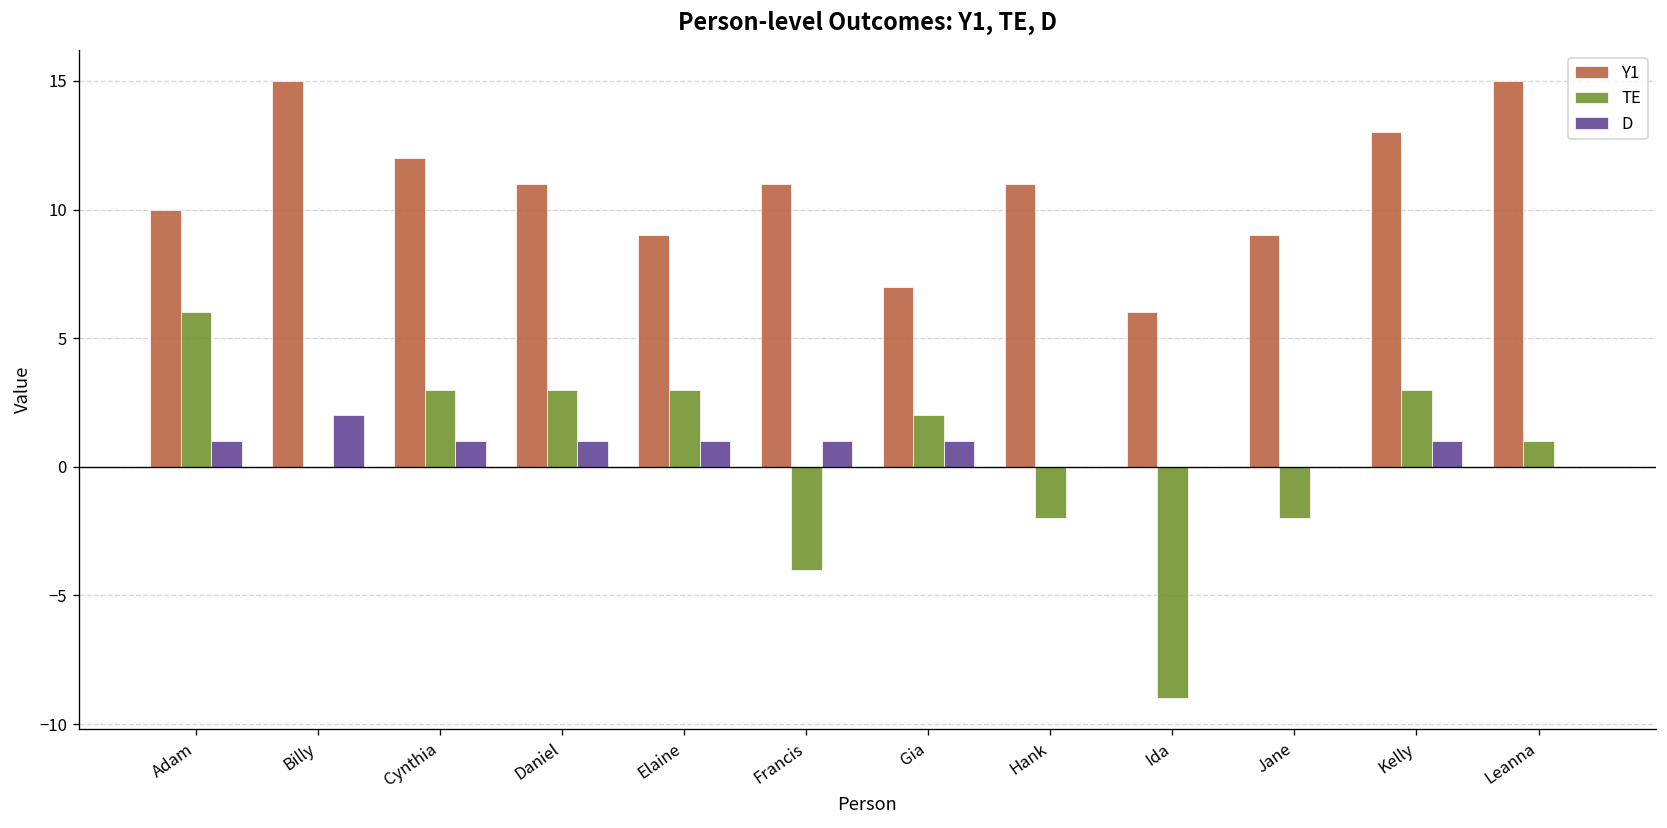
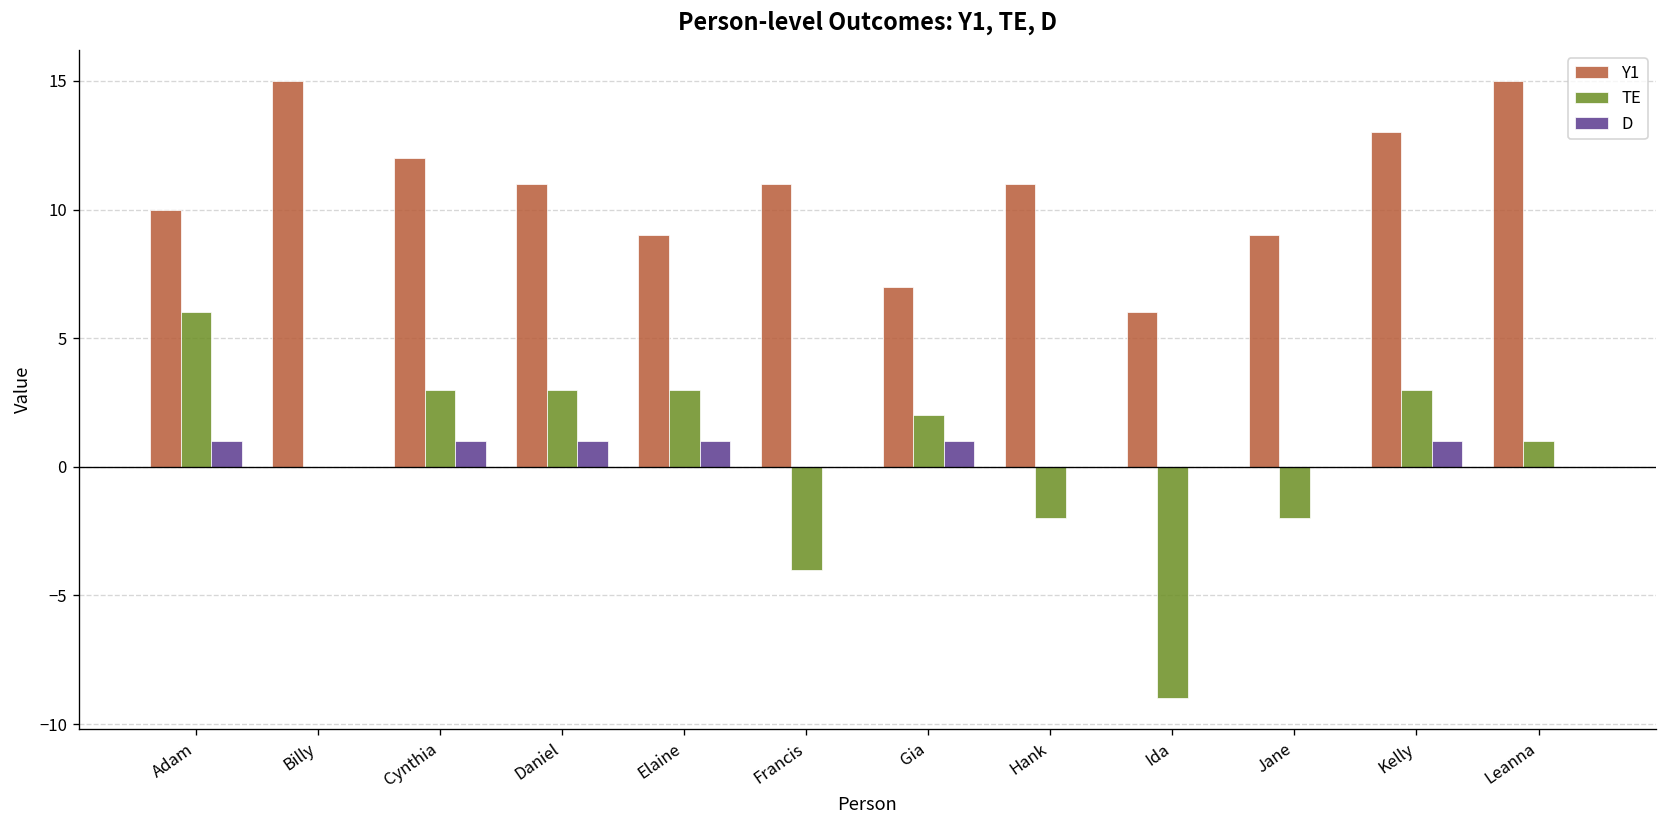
D, Billy: 2 -> 0
D, Francis: 1 -> 0
